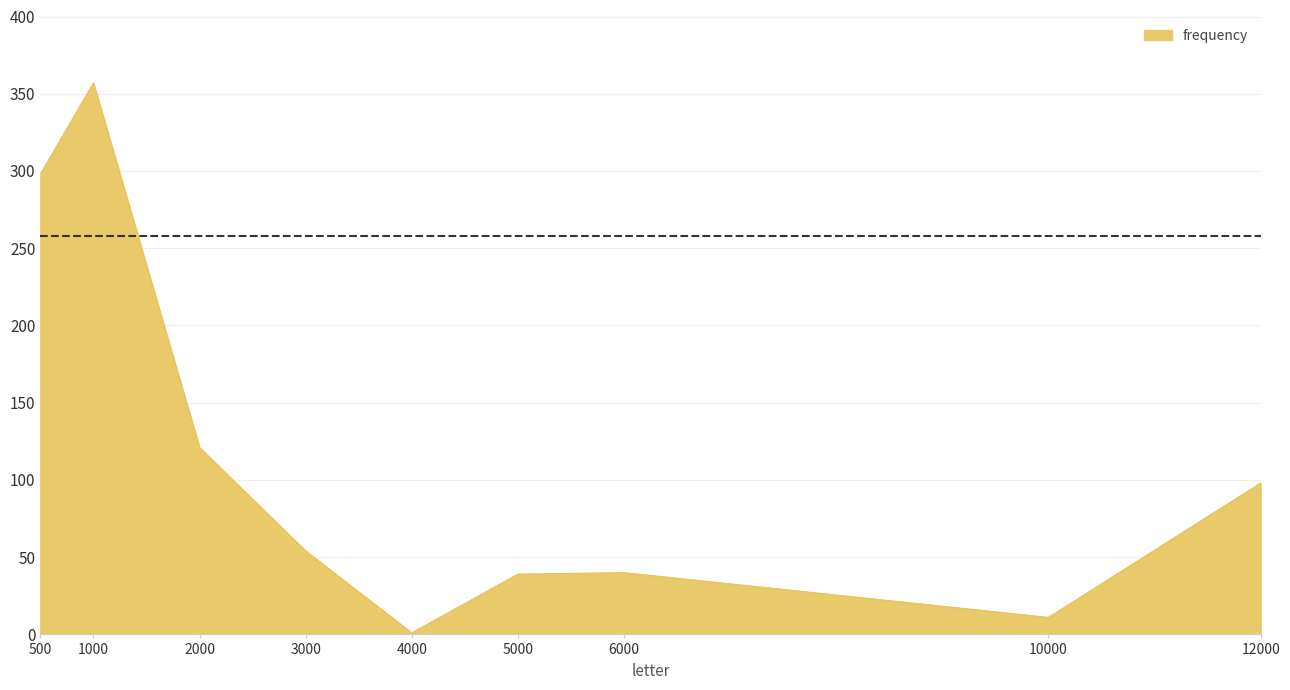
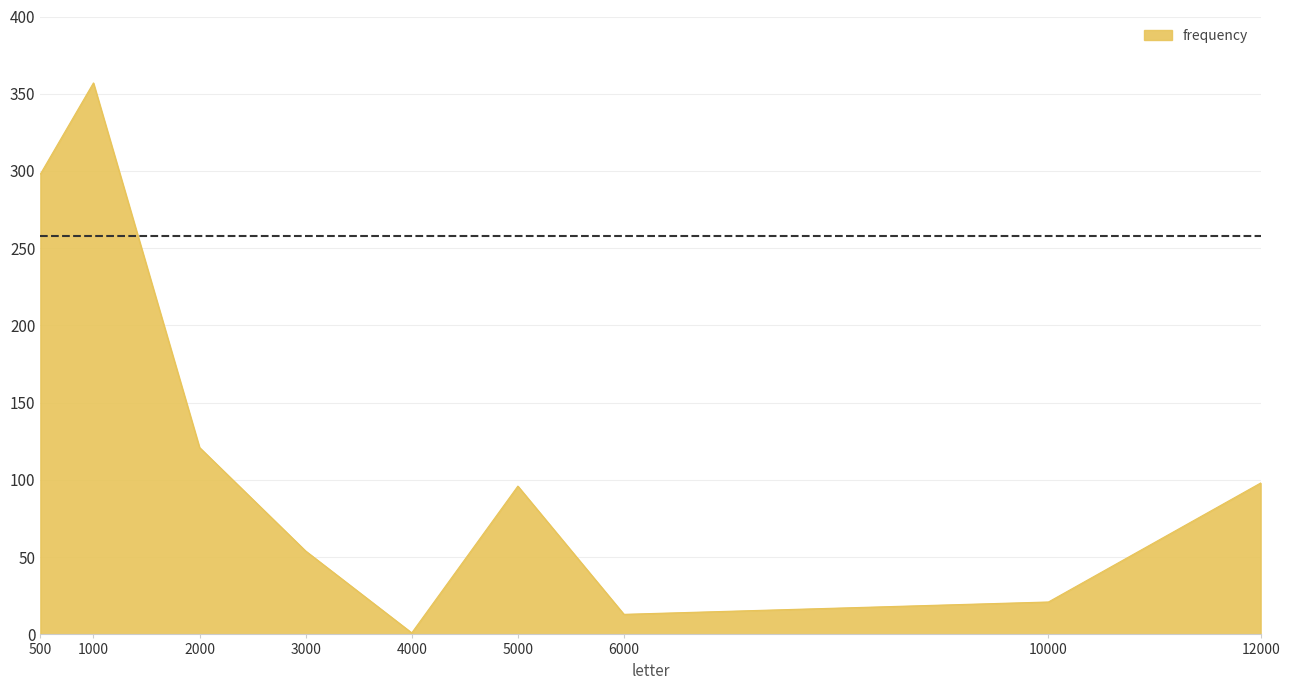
5000: 39 -> 96
6000: 40 -> 13
10000: 11 -> 21
